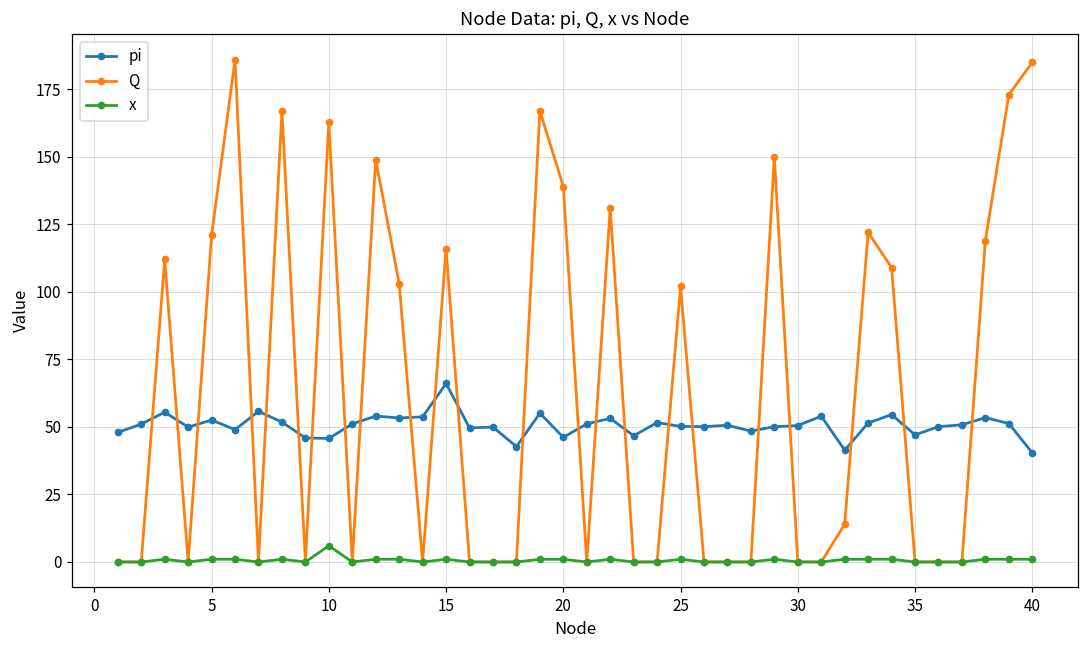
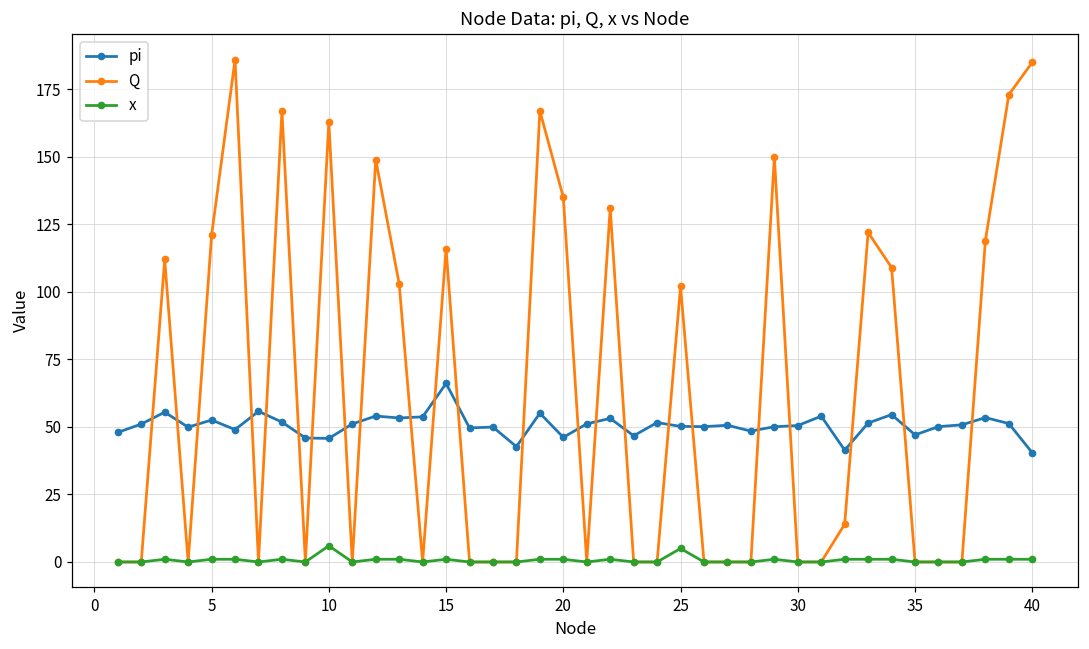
Q, 20: 139 -> 135
x, 25: 1 -> 5
